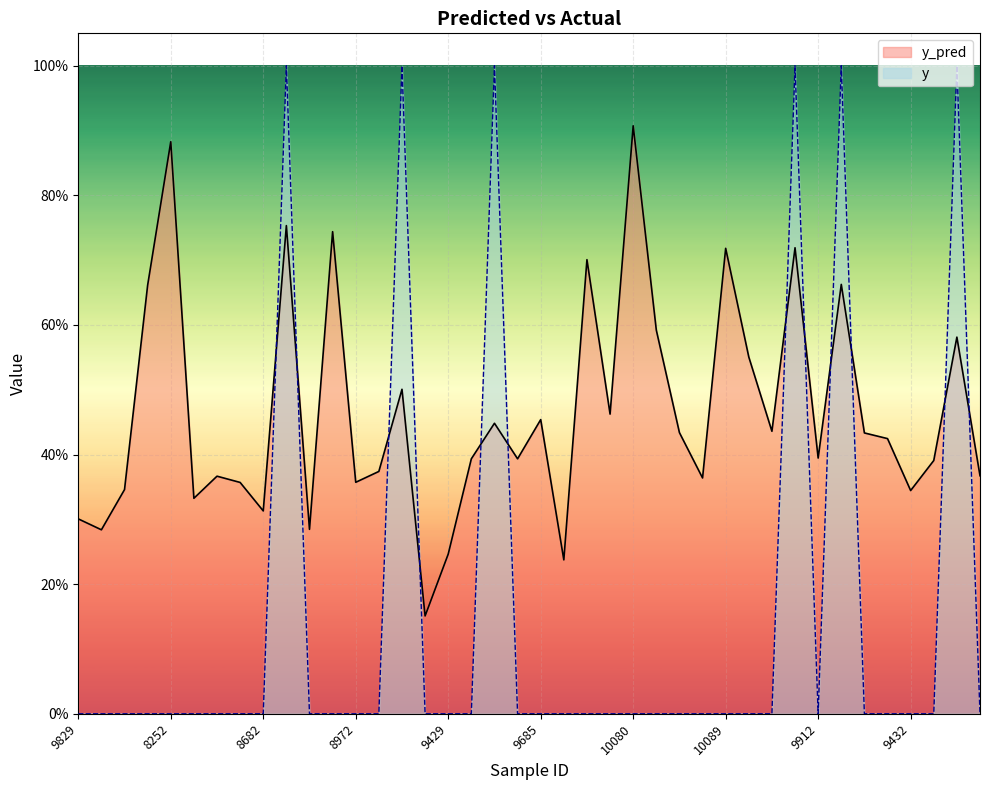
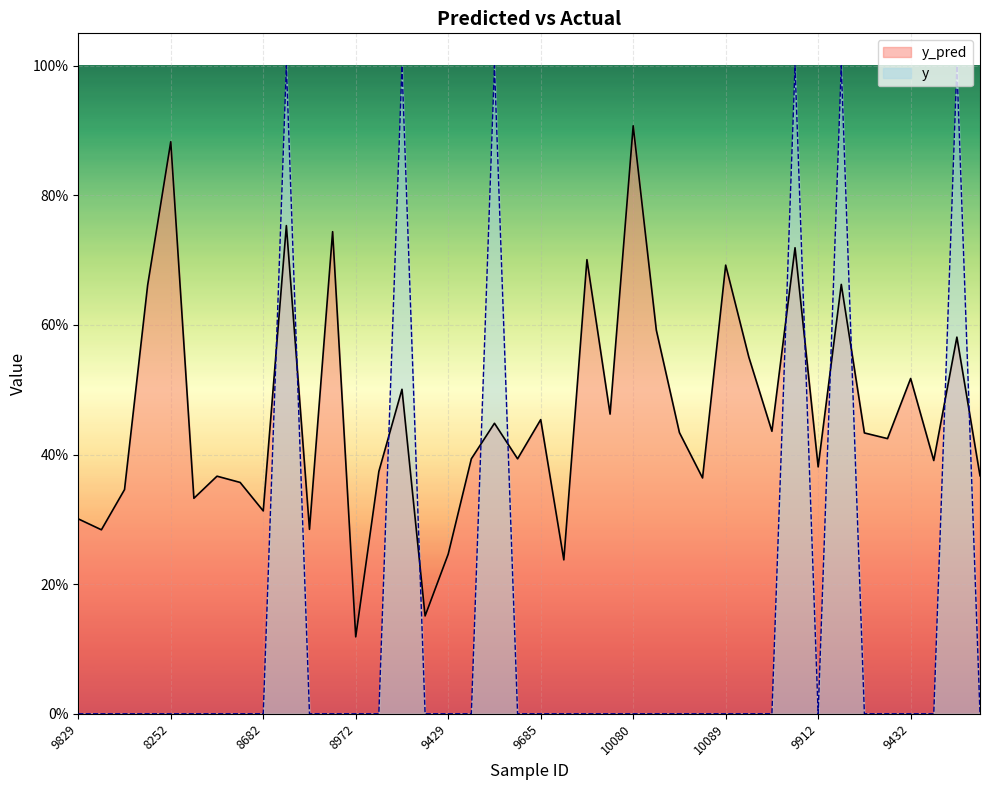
y_pred, 8972: 36% -> 12%
y_pred, 10089: 72% -> 69%
y_pred, 9912: 39% -> 38%
y_pred, 9432: 34% -> 52%
